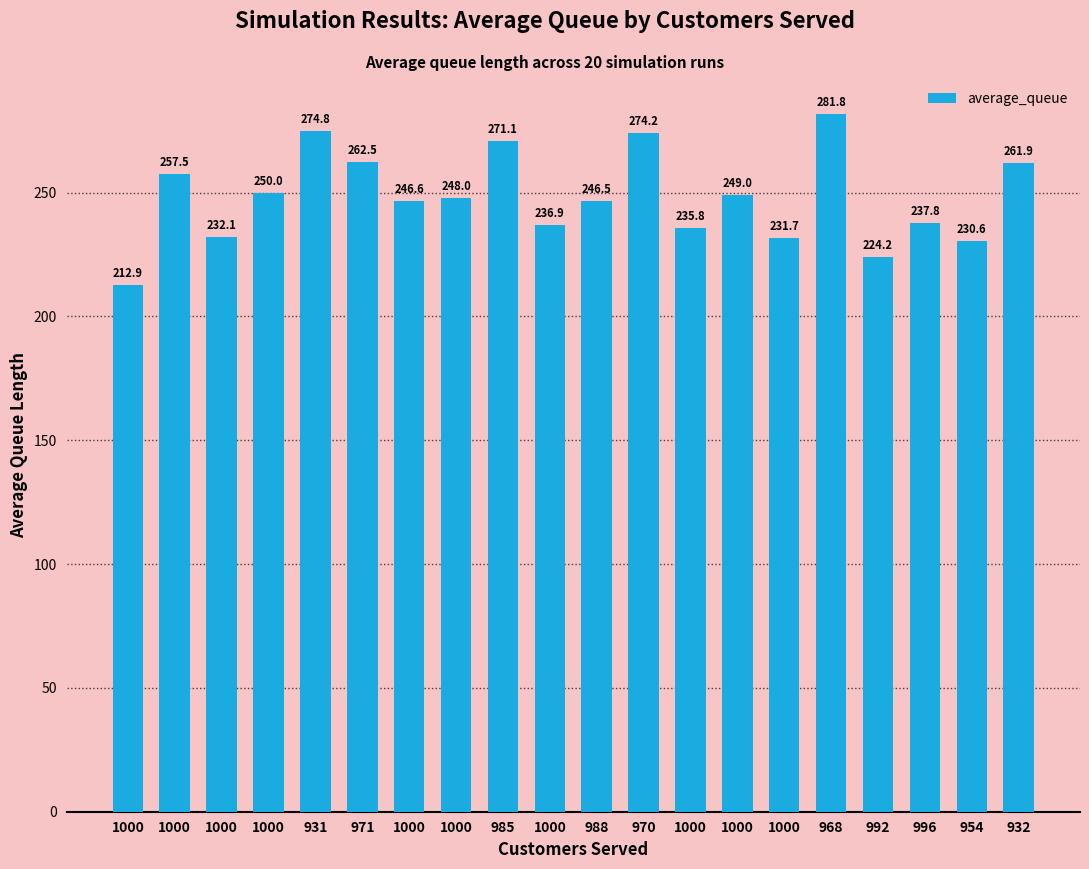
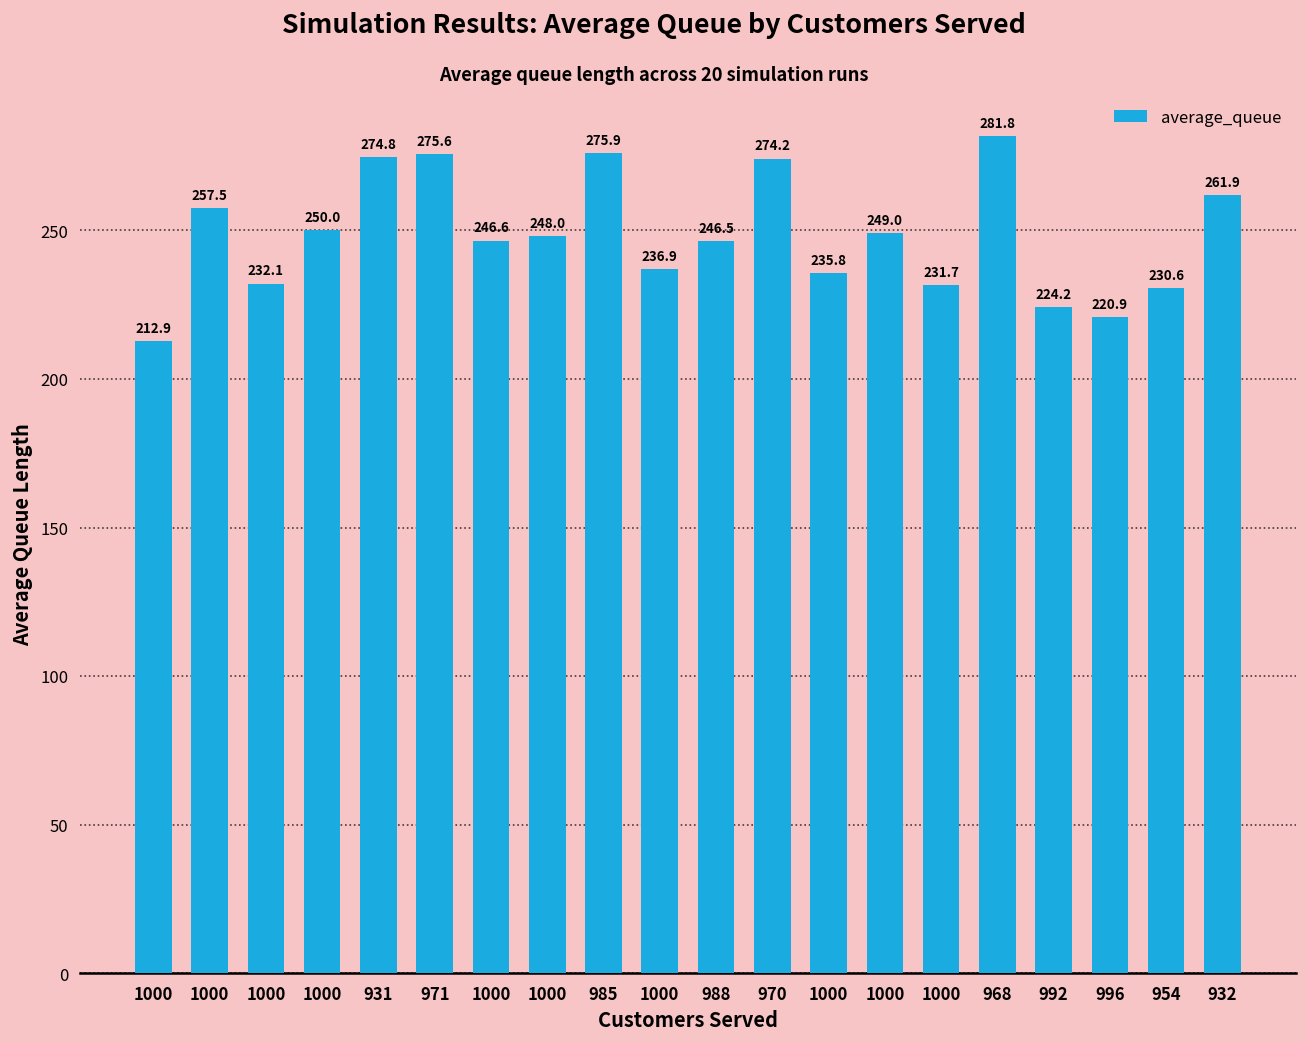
971: 262.5 -> 275.6
985: 271.1 -> 275.9
996: 237.8 -> 220.9
